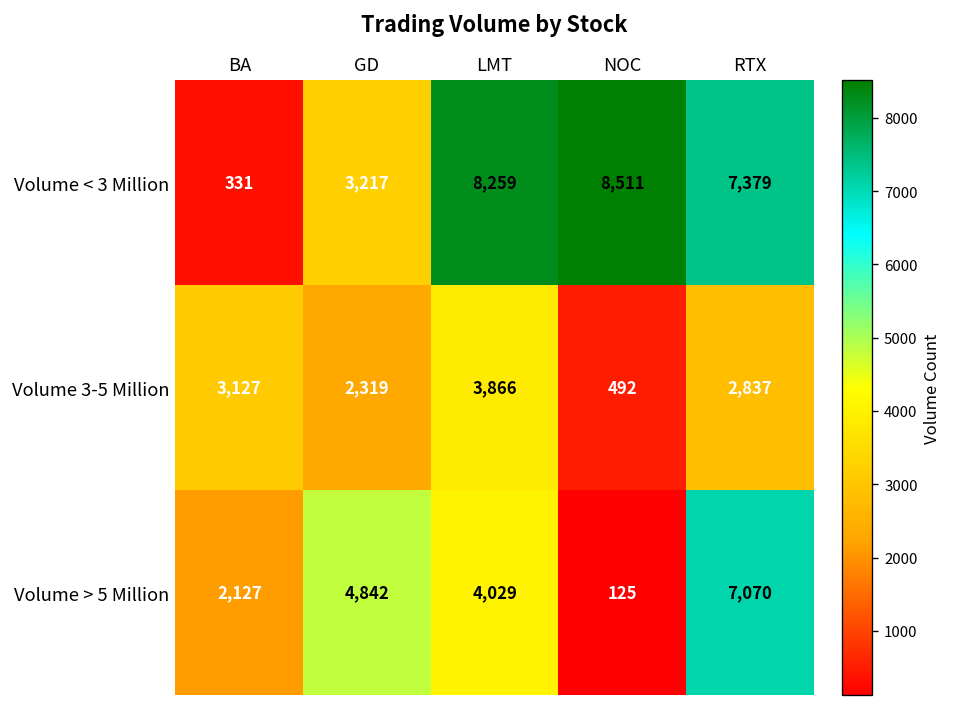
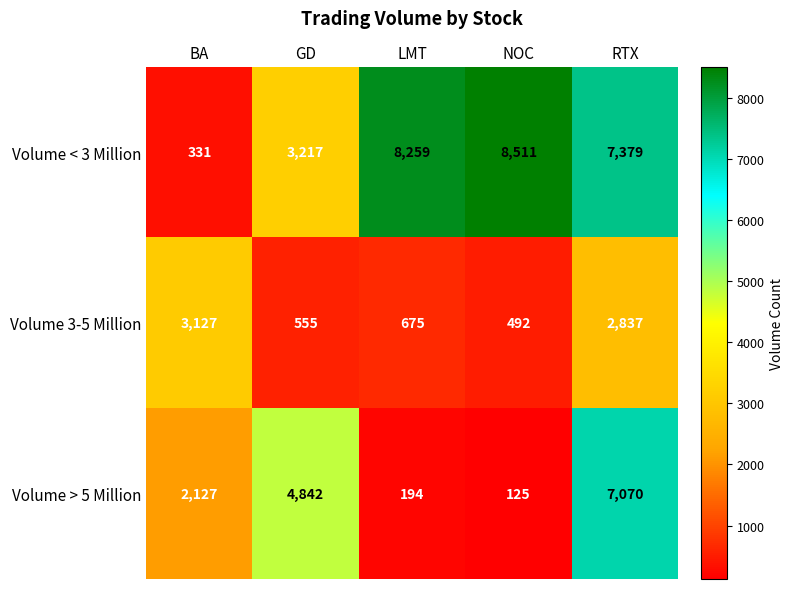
Volume 3-5 Million, GD: 2,319 -> 555
Volume 3-5 Million, LMT: 3,866 -> 675
Volume > 5 Million, LMT: 4,029 -> 194
